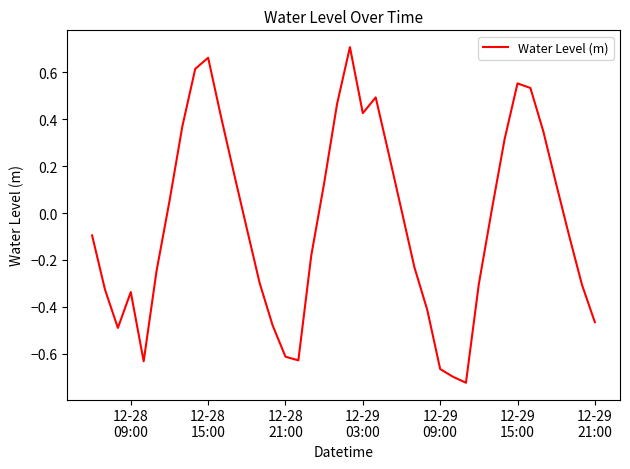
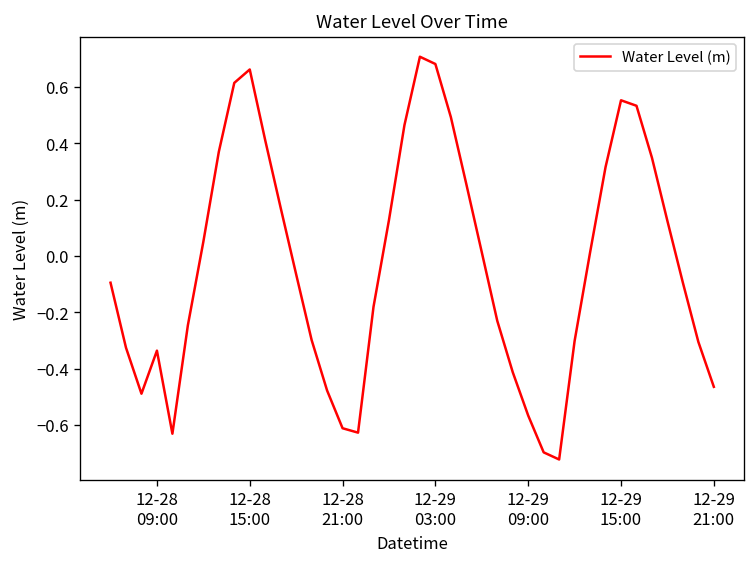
12-29 03:00: 0.43 -> 0.68
12-29 09:00: -0.66 -> -0.57
